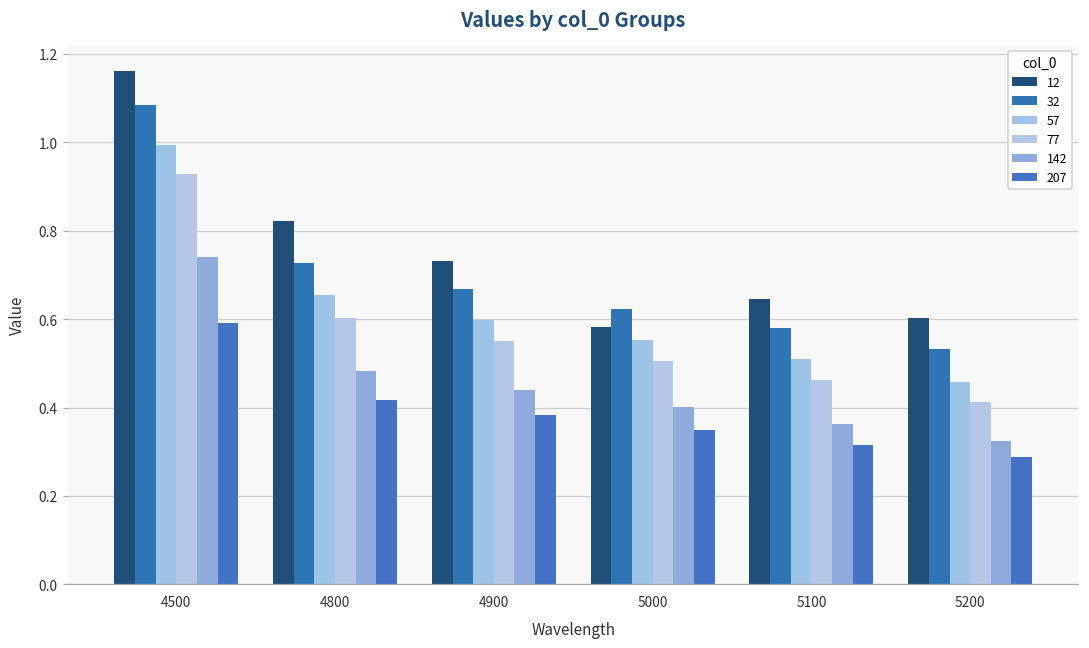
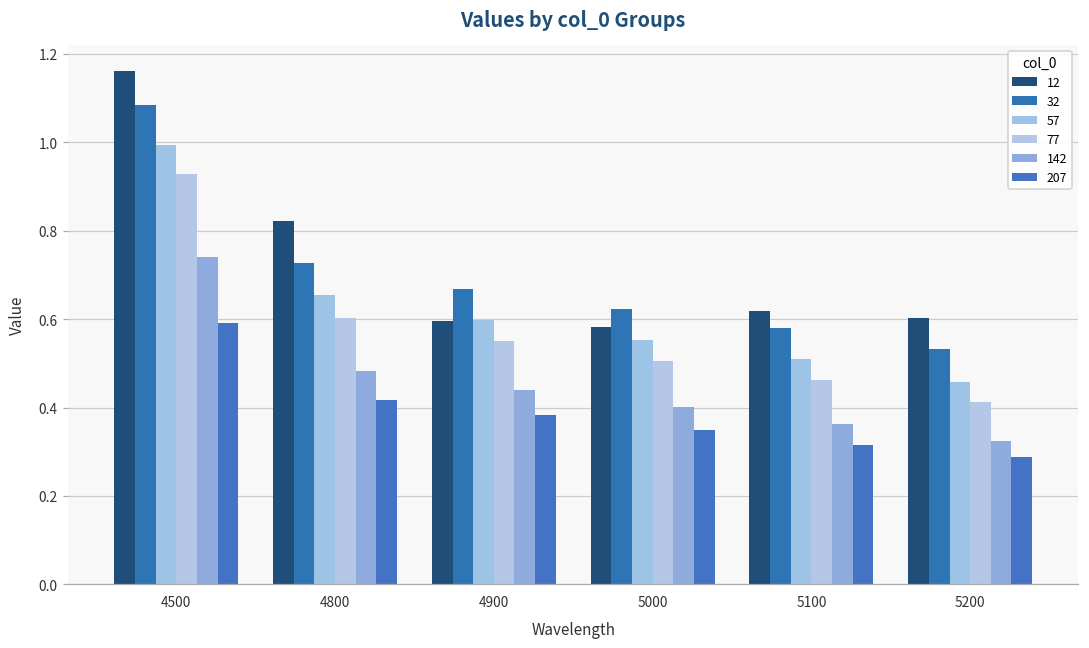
12, 4900: 0.73 -> 0.60
12, 5100: 0.65 -> 0.62
